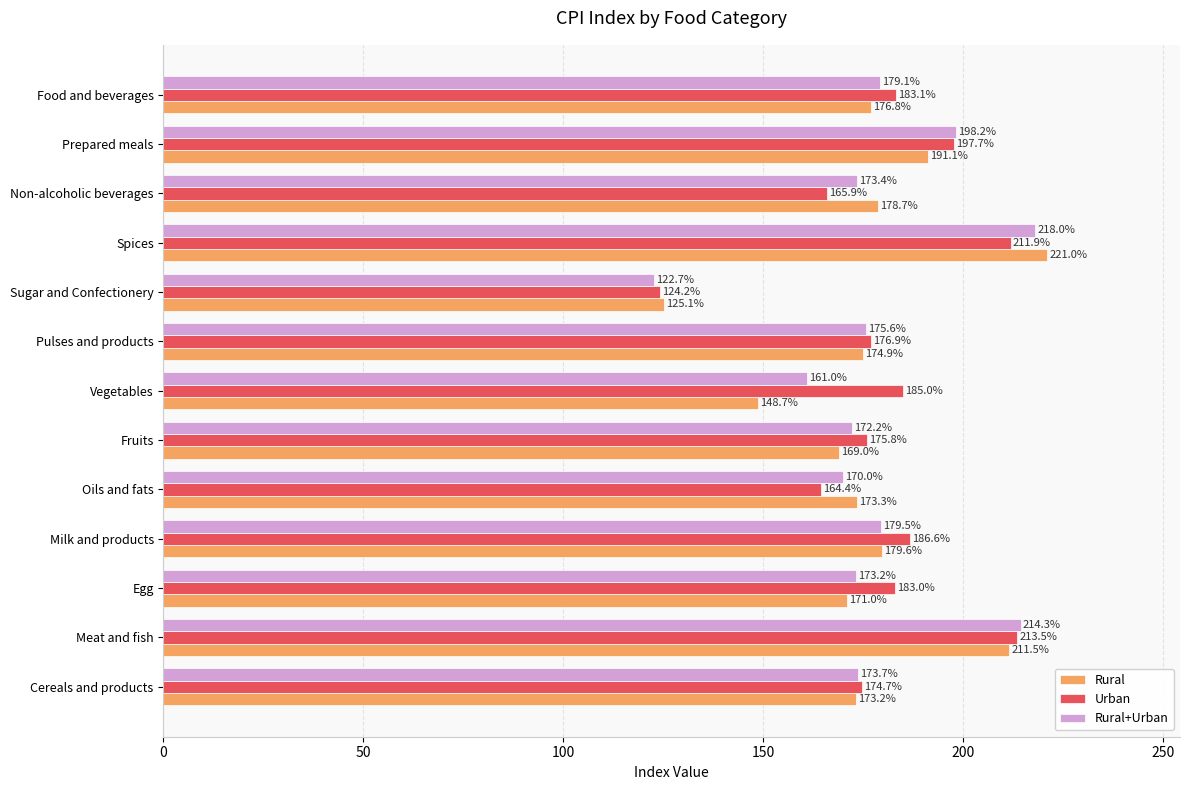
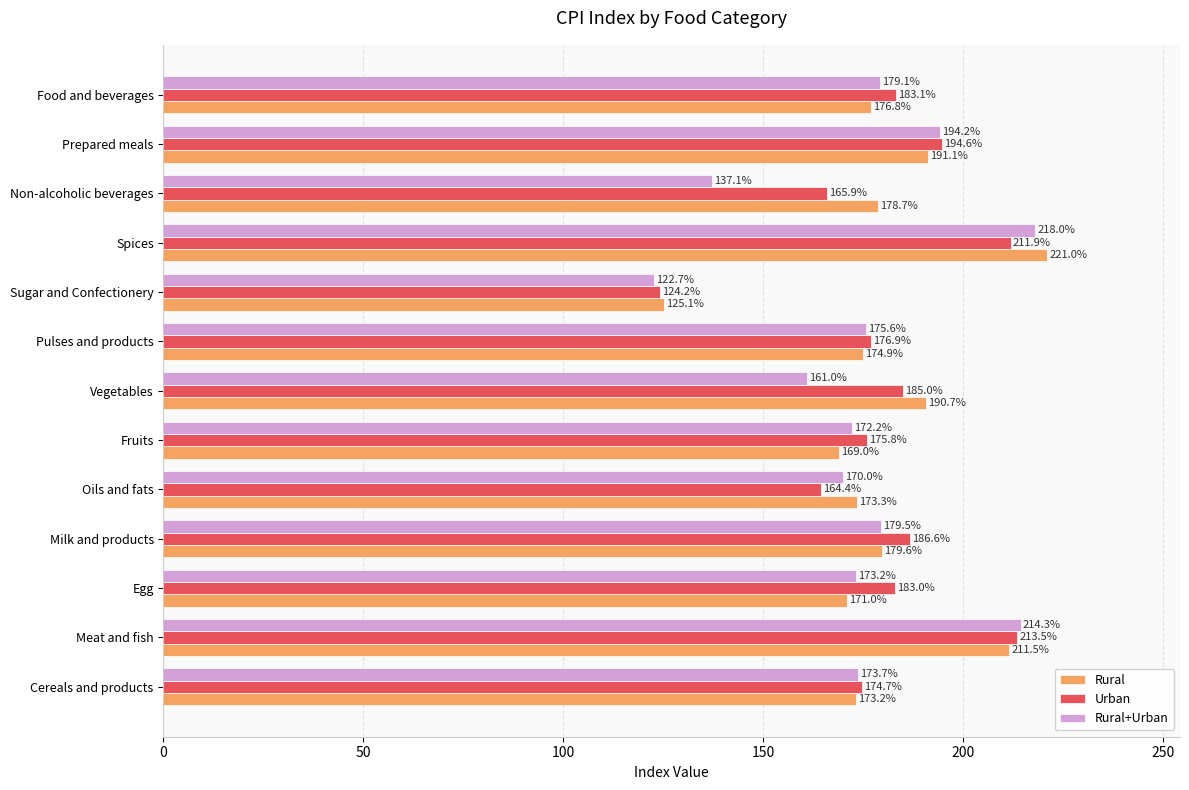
Rural+Urban, Prepared meals: 198.2% -> 194.2%
Urban, Prepared meals: 197.7% -> 194.6%
Rural+Urban, Non-alcoholic beverages: 173.4% -> 137.1%
Rural, Vegetables: 148.7% -> 190.7%
